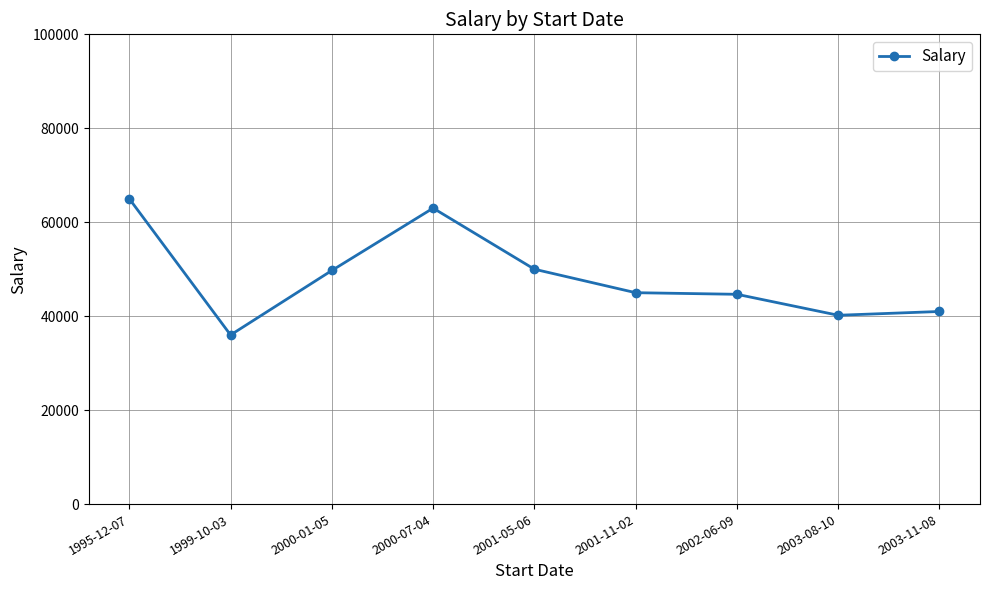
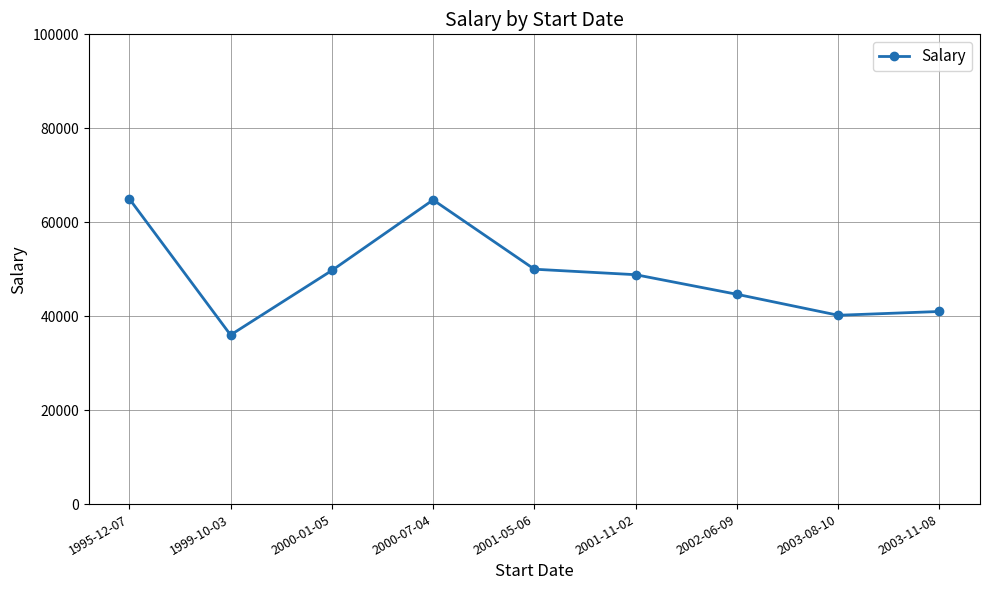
2000-07-04: 63000 -> 65000
2001-11-02: 45000 -> 49000
